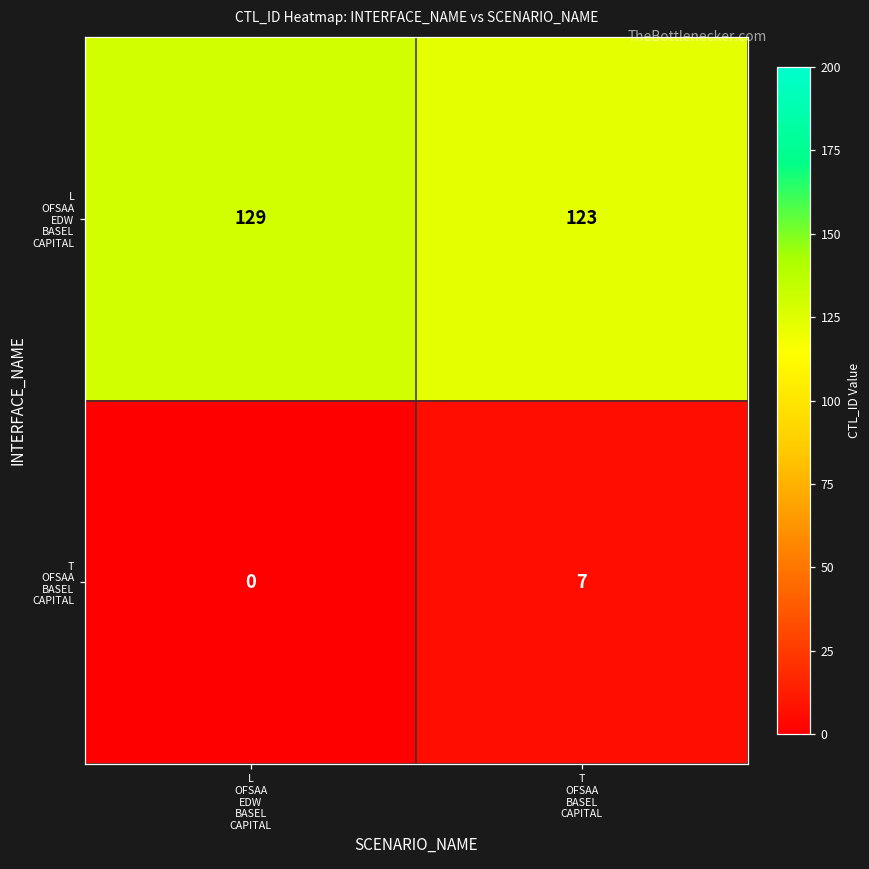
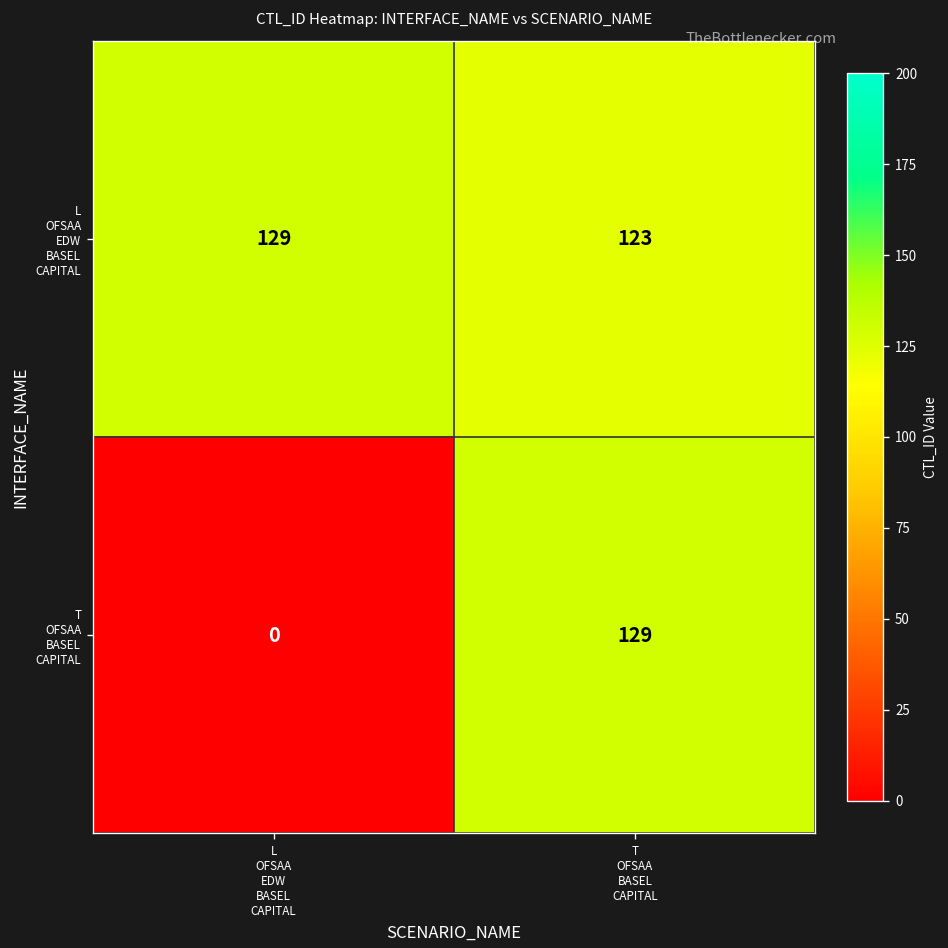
T OFSAA BASEL CAPITAL, T OFSAA BASEL CAPITAL: 7 -> 129
